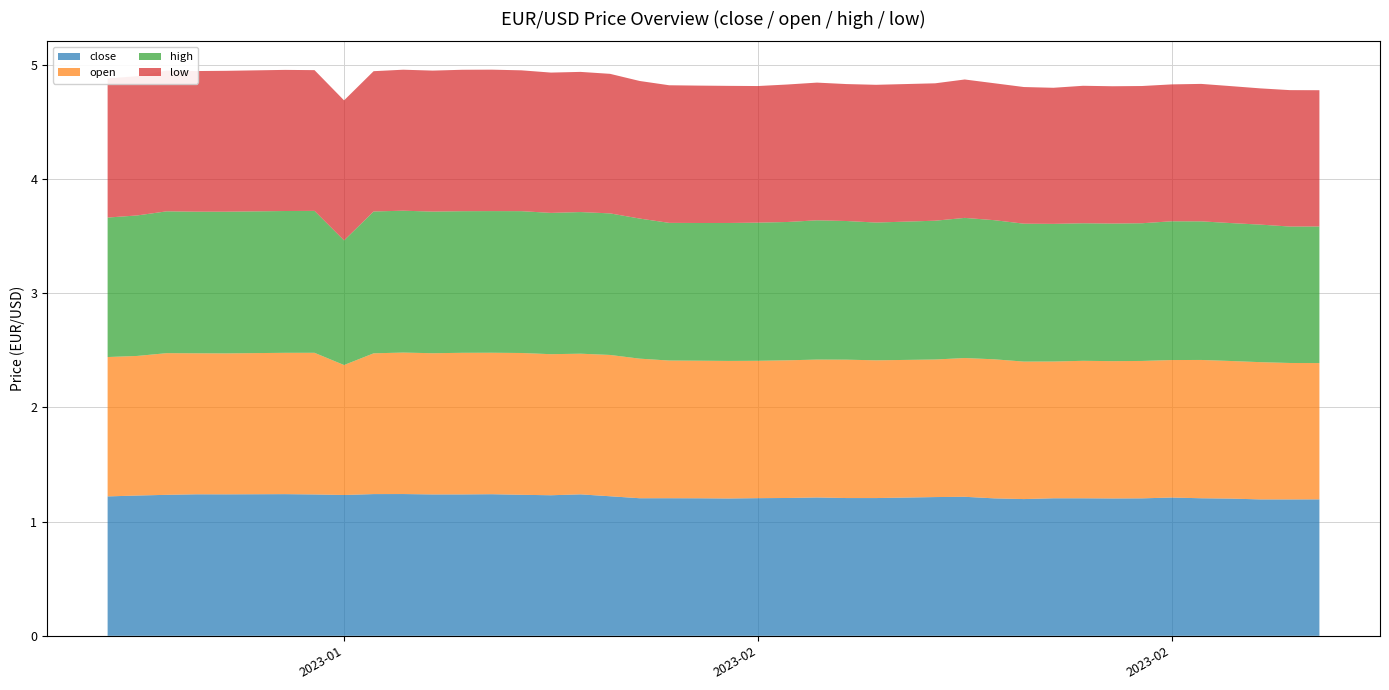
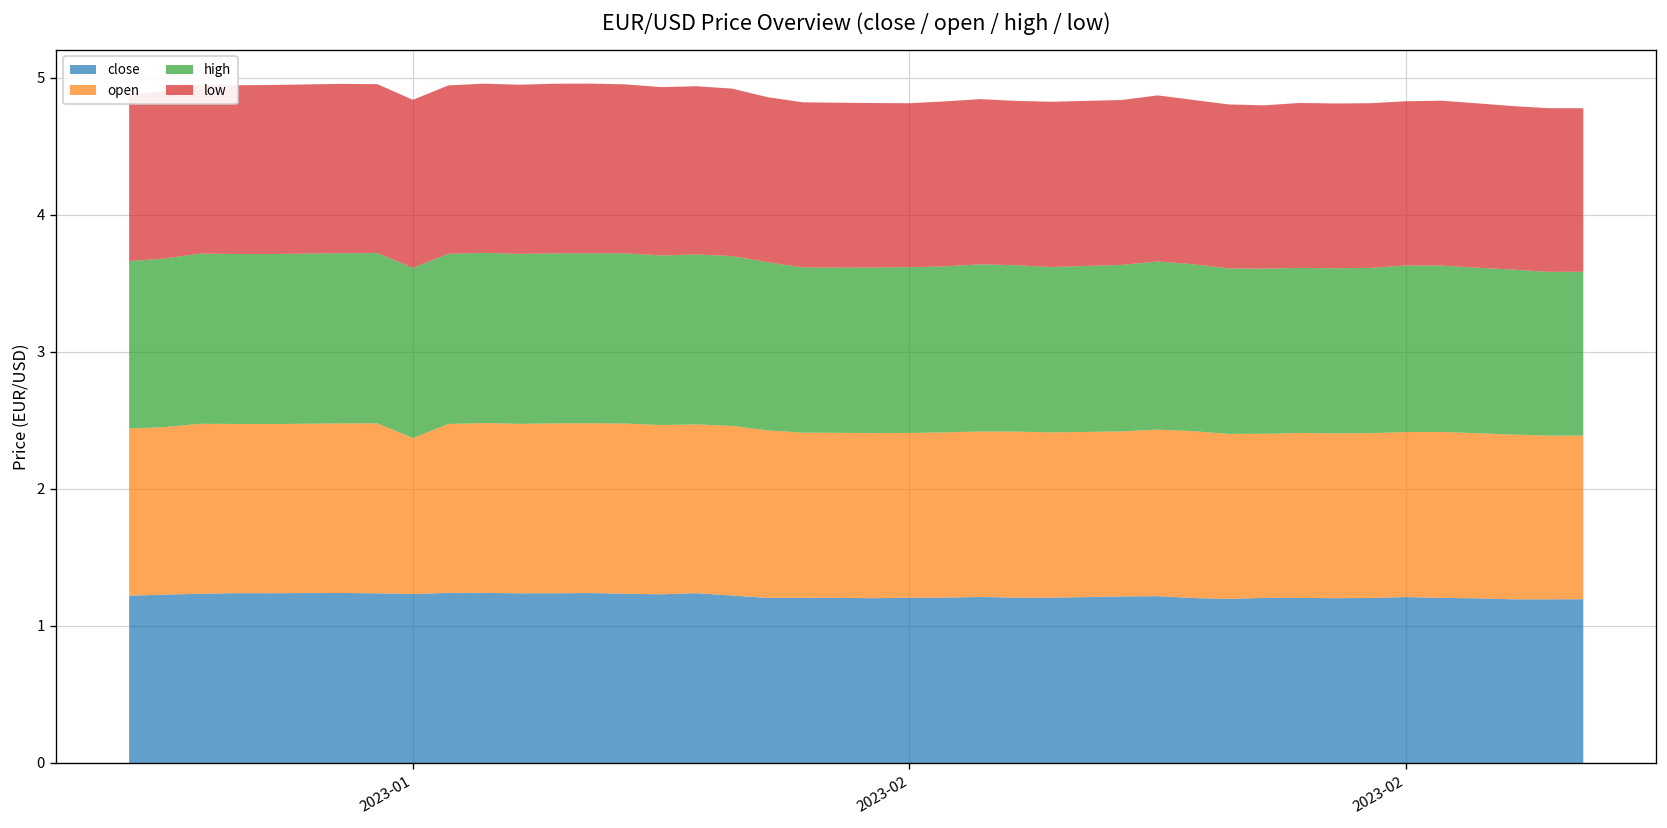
high, 2023-01: 1.09 -> 1.24
